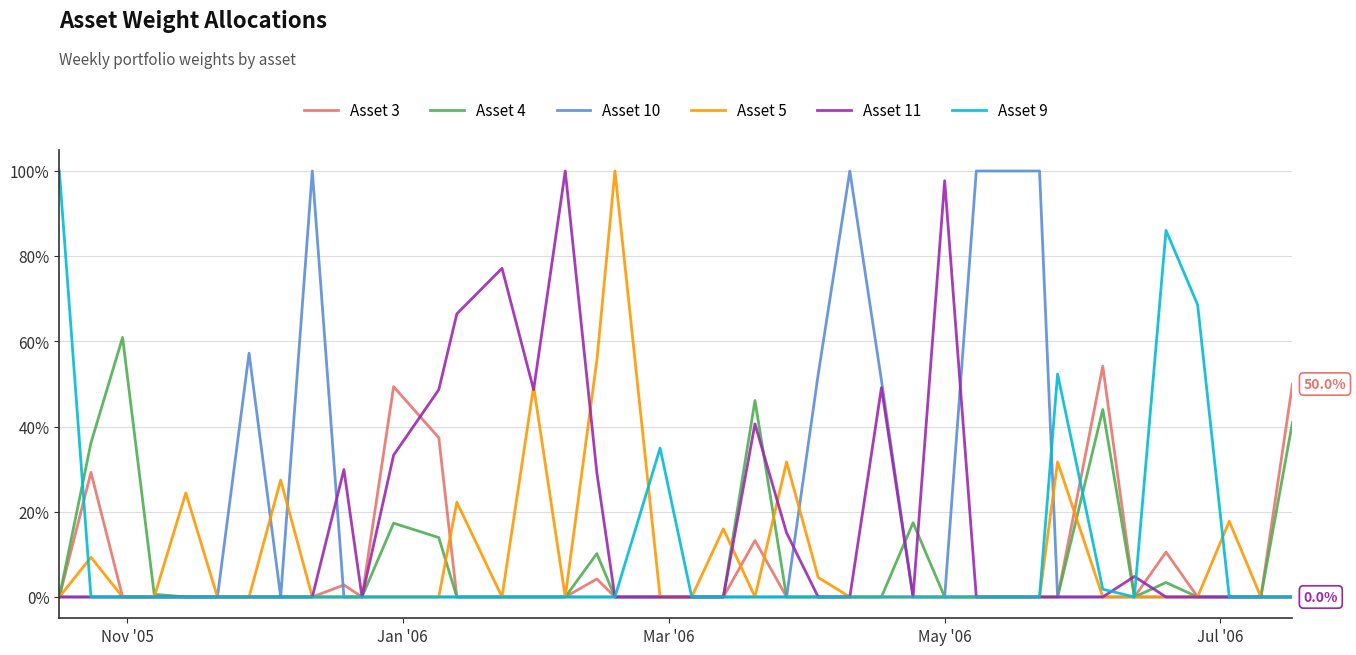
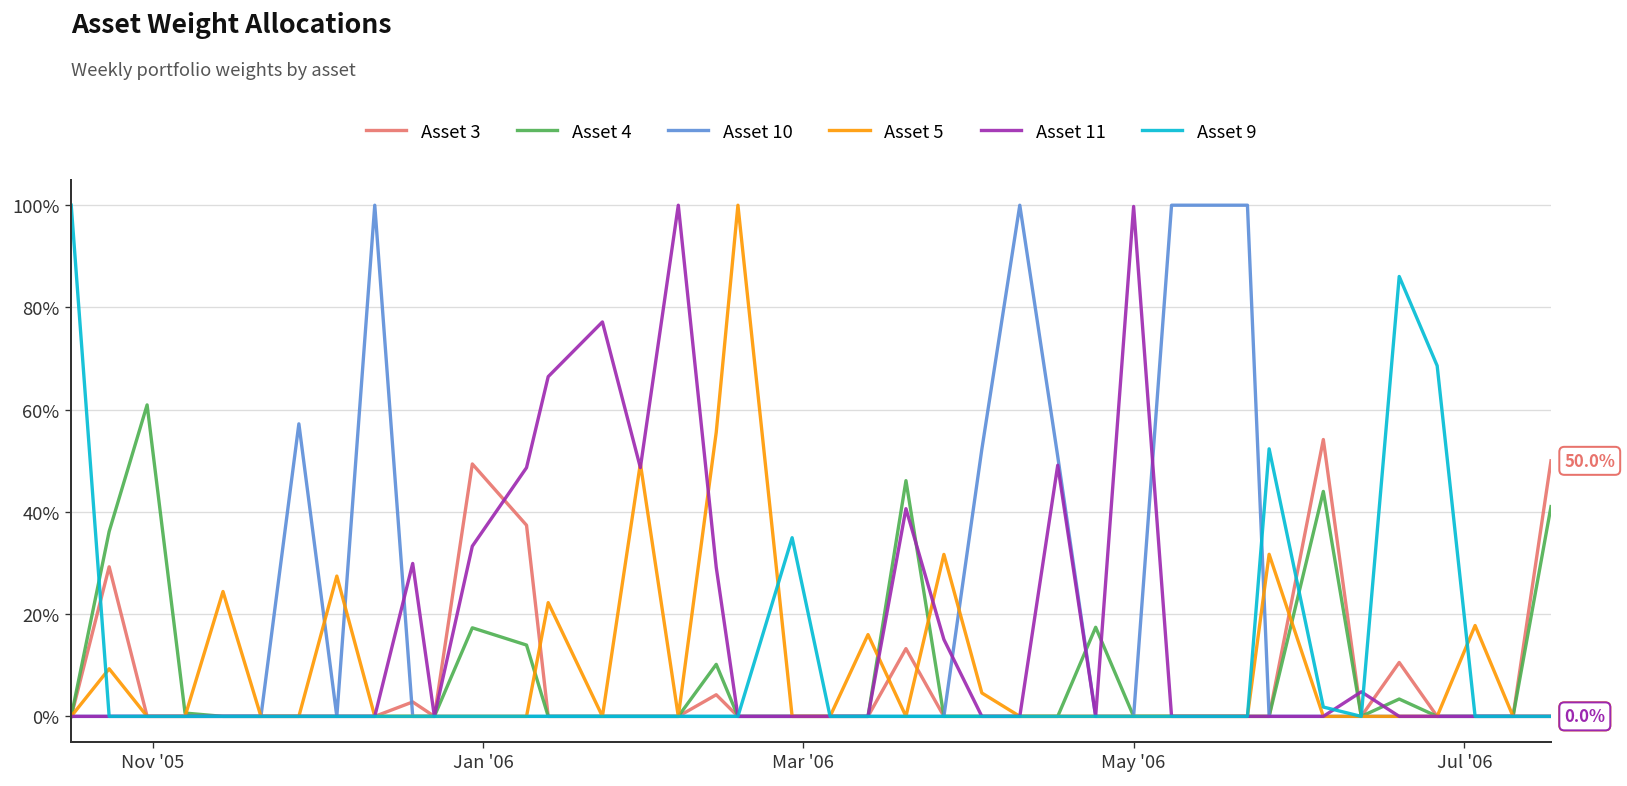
Asset 11, May '06: 98% -> 100%
